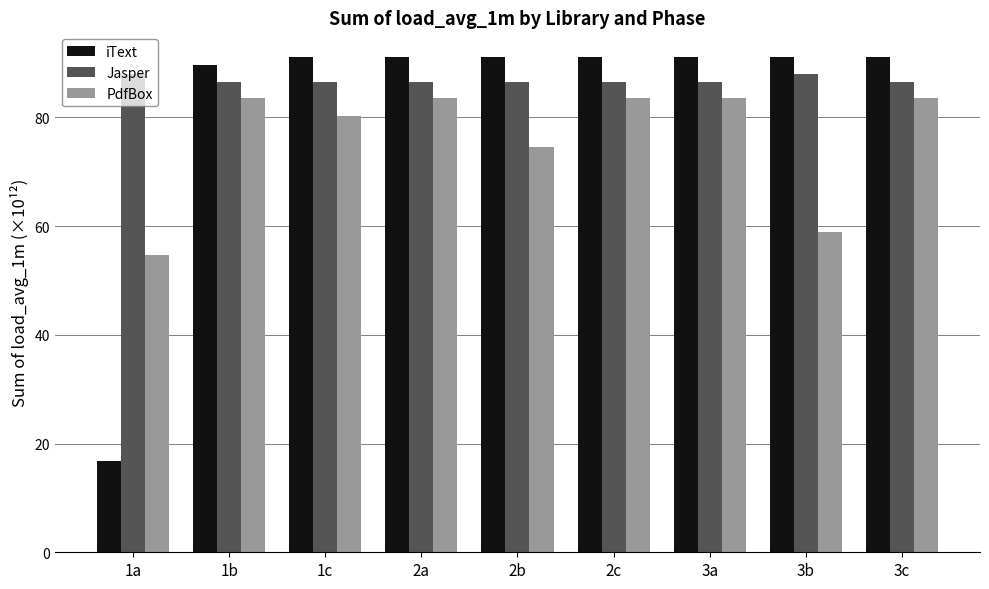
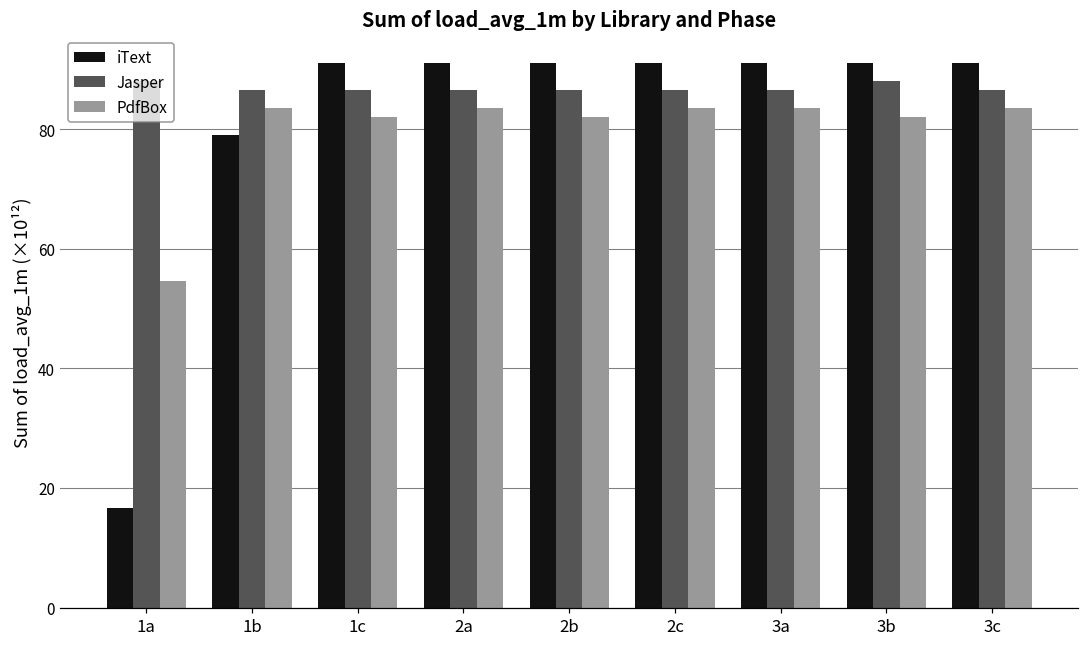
iText, 1b: 90 -> 79
PdfBox, 1c: 80 -> 82
PdfBox, 2b: 74 -> 82
PdfBox, 3b: 59 -> 82
